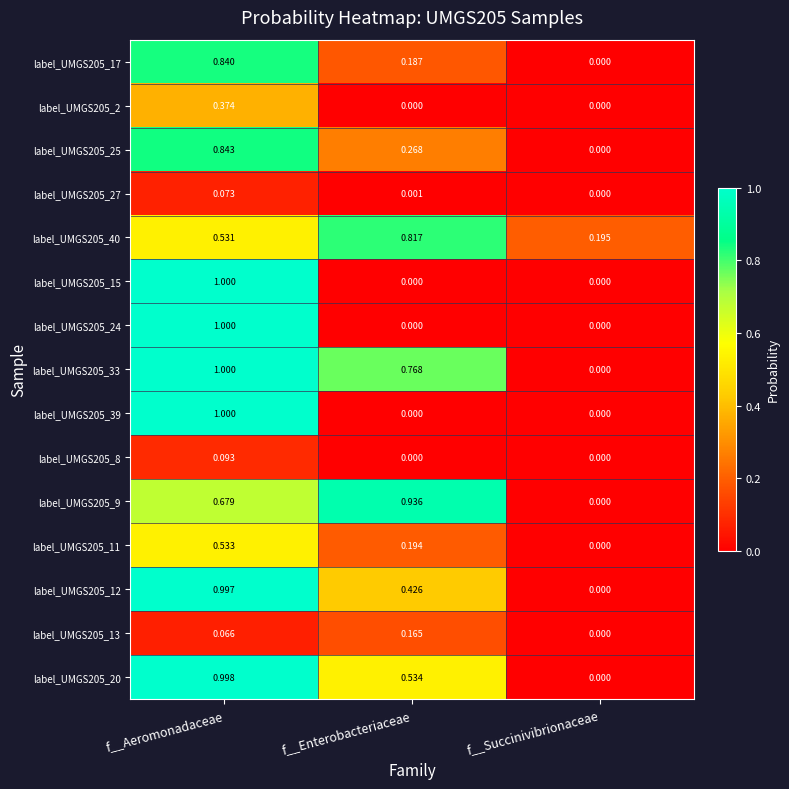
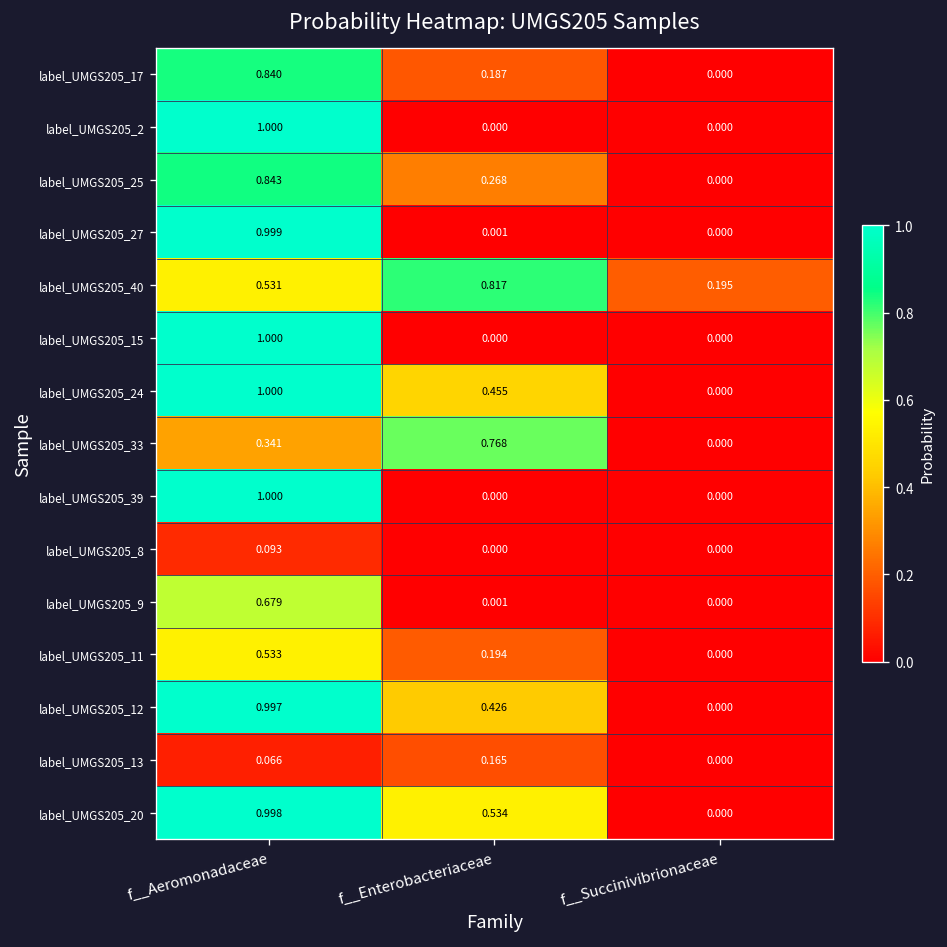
label_UMGS205_2, f__Aeromonadaceae: 0.374 -> 1.000
label_UMGS205_27, f__Aeromonadaceae: 0.073 -> 0.999
label_UMGS205_24, f__Enterobacteriaceae: 0.000 -> 0.455
label_UMGS205_33, f__Aeromonadaceae: 1.000 -> 0.341
label_UMGS205_9, f__Enterobacteriaceae: 0.936 -> 0.001
